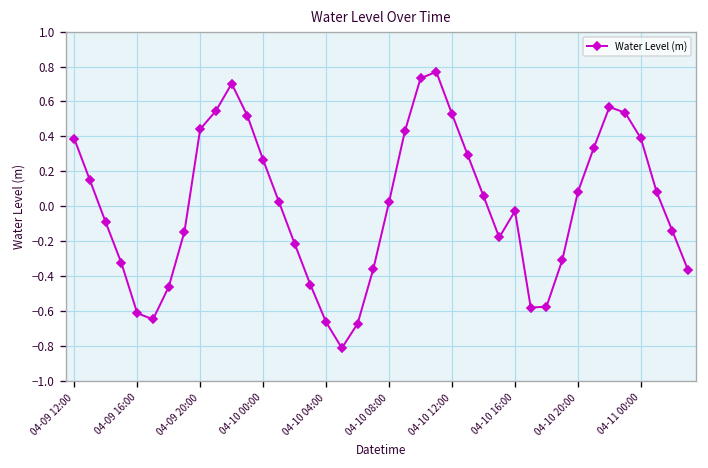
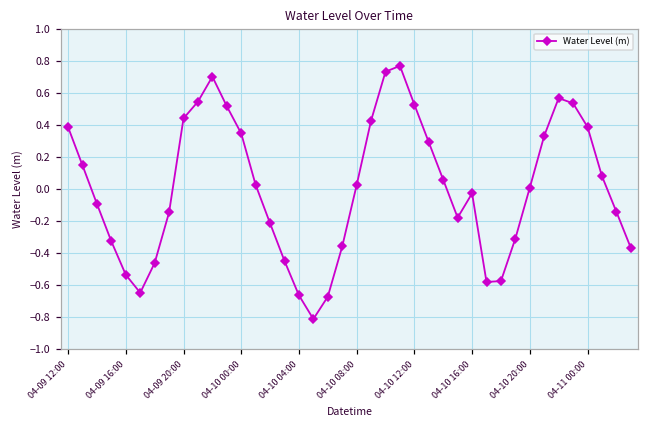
04-09 16:00: -0.61 -> -0.54
04-10 00:00: 0.27 -> 0.35
04-10 20:00: 0.08 -> 0.01
